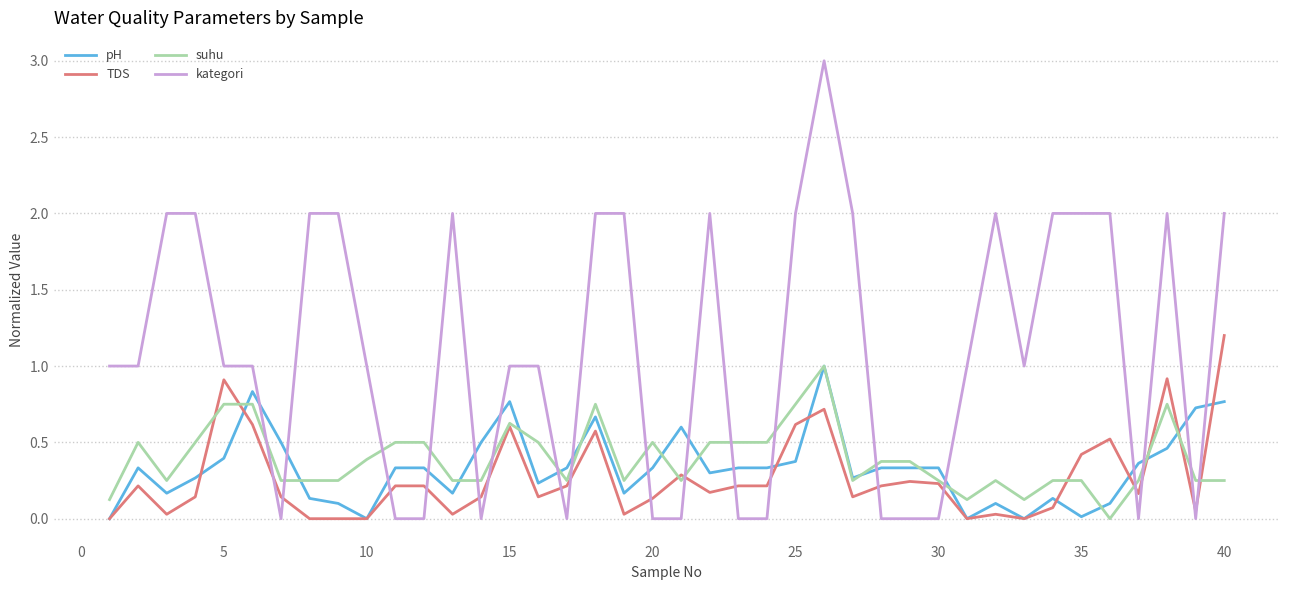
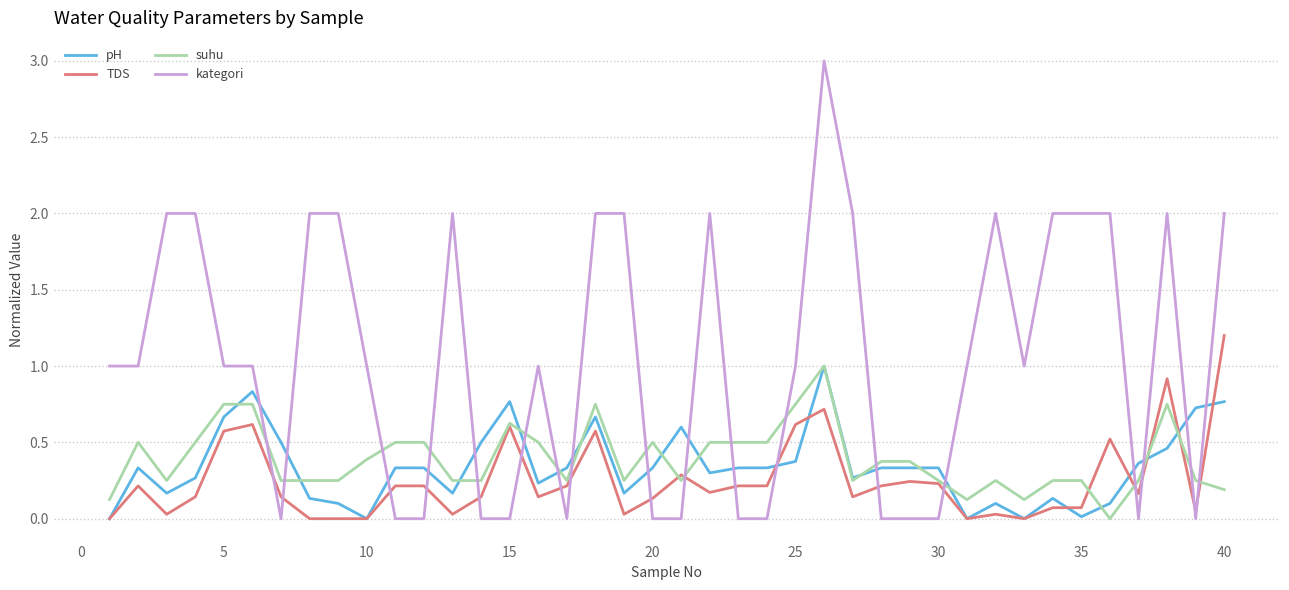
pH, 5: 0.40 -> 0.67
TDS, 5: 0.91 -> 0.57
kategori, 15: 1 -> 0
kategori, 25: 2 -> 1
TDS, 35: 0.42 -> 0.07
suhu, 40: 0.25 -> 0.19
